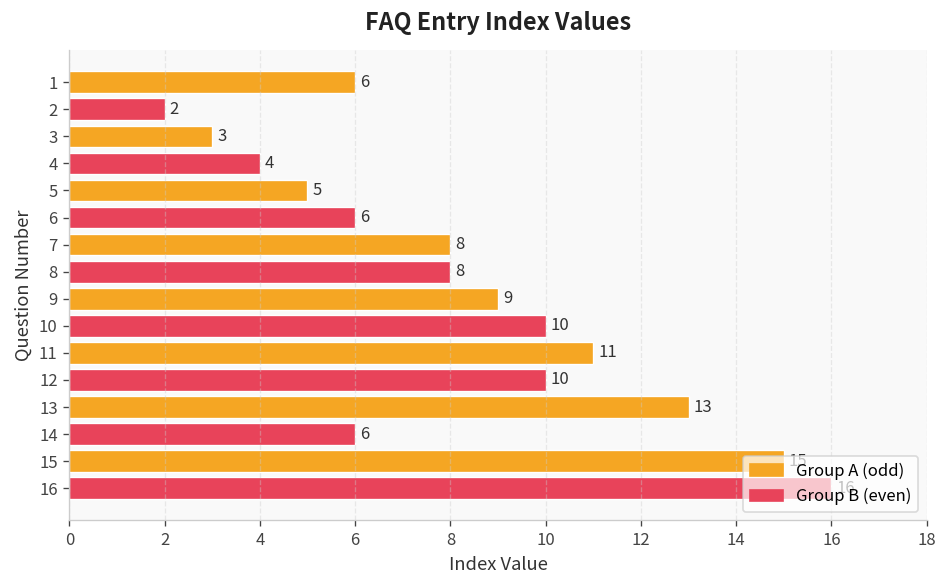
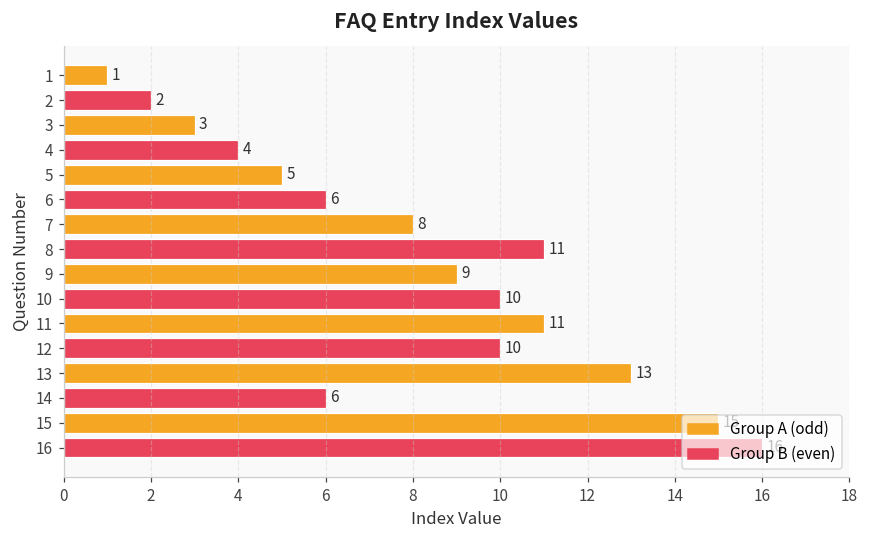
1: 6 -> 1
8: 8 -> 11
